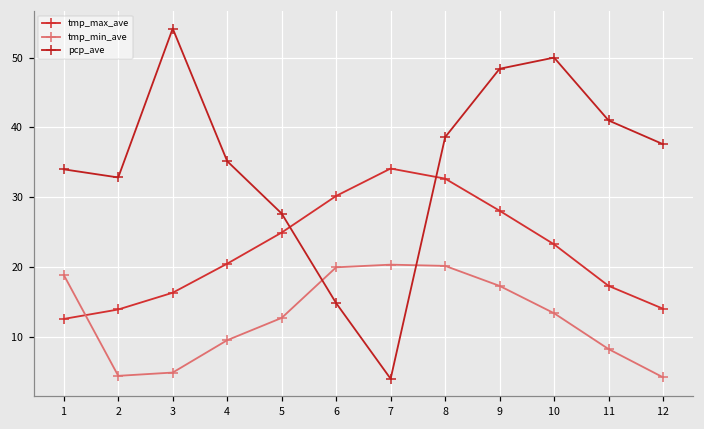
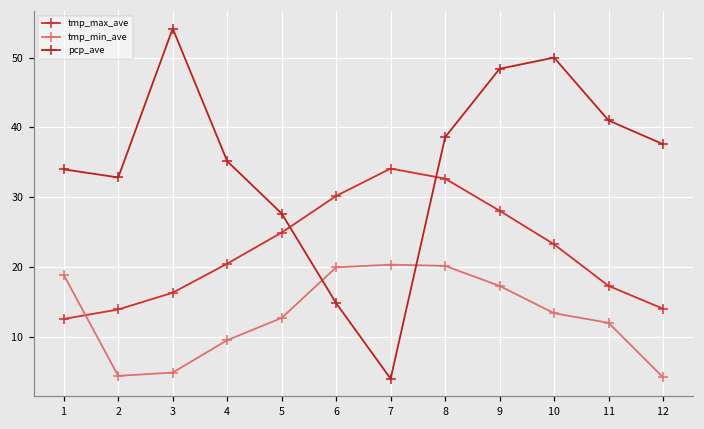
tmp_min_ave, 11: 8 -> 12
